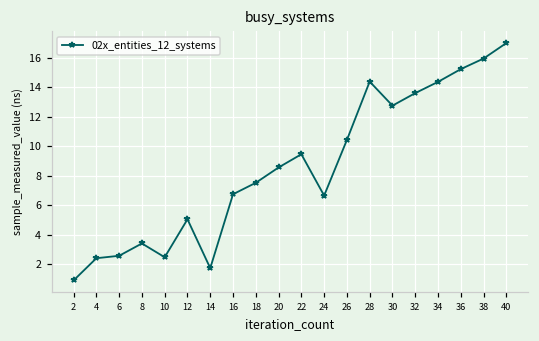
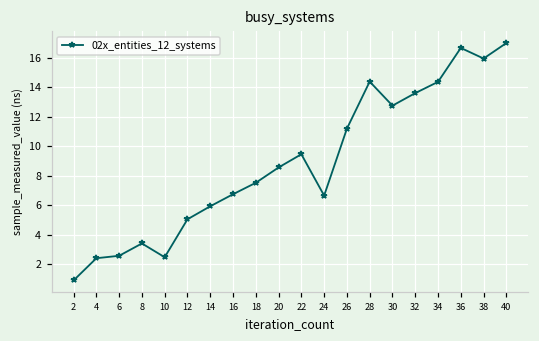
14: 1.7 -> 5.9
26: 10.4 -> 11.2
36: 15.2 -> 16.7
